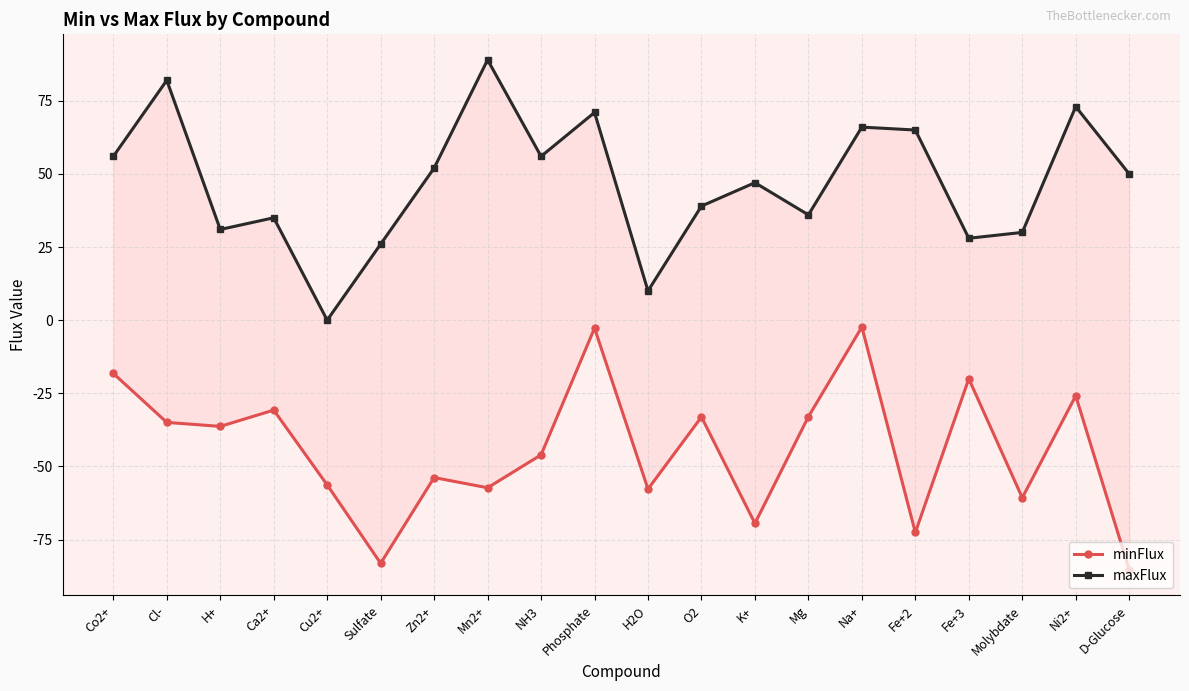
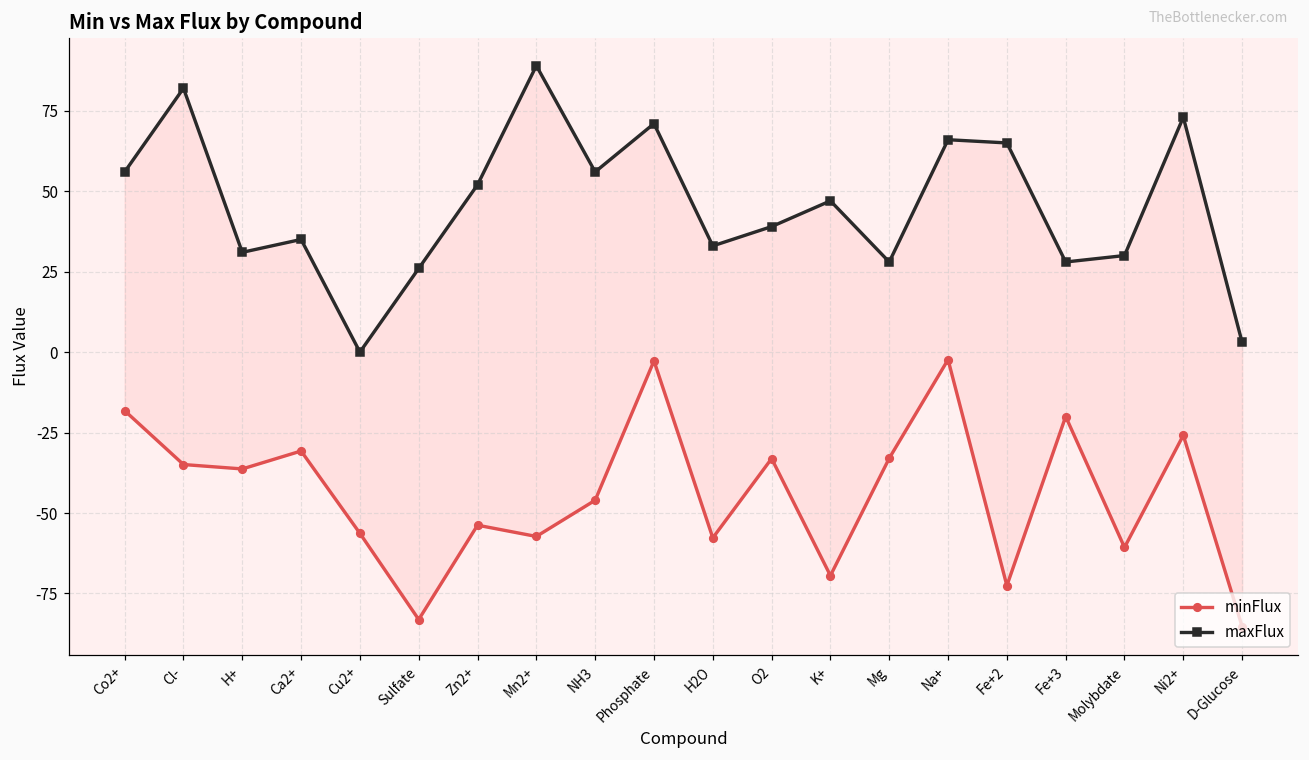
maxFlux, H2O: 10 -> 33
maxFlux, Mg: 36 -> 28
maxFlux, D-Glucose: 50 -> 3
